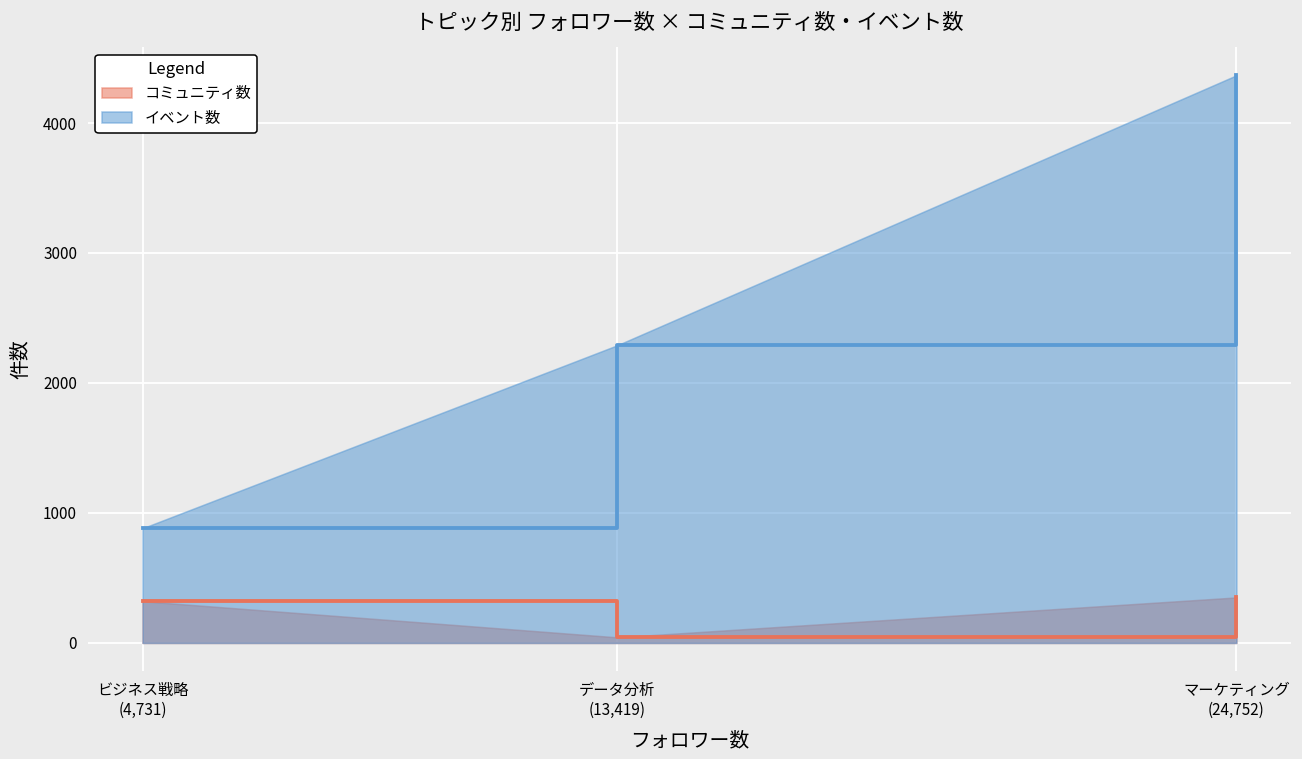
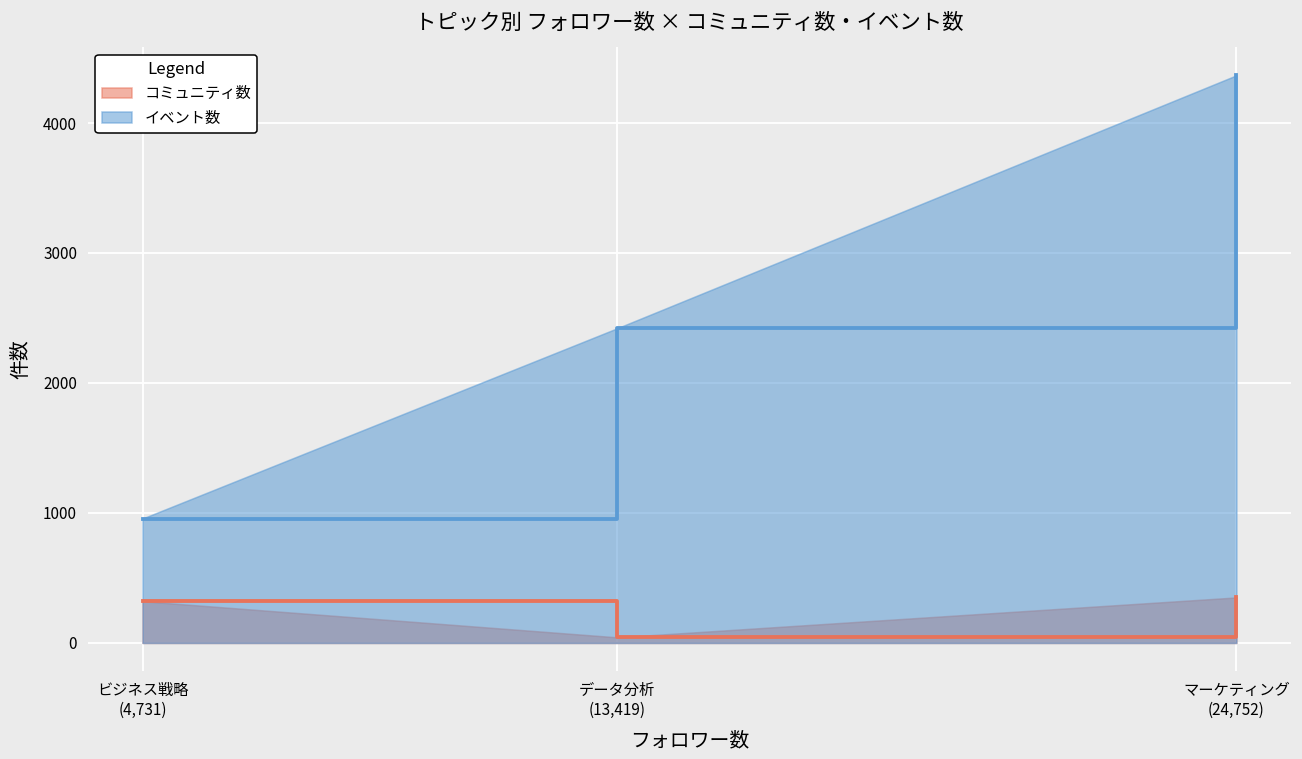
イベント数, ビジネス戦略 (4,731): 880 -> 960
イベント数, データ分析 (13,419): 2290 -> 2420
